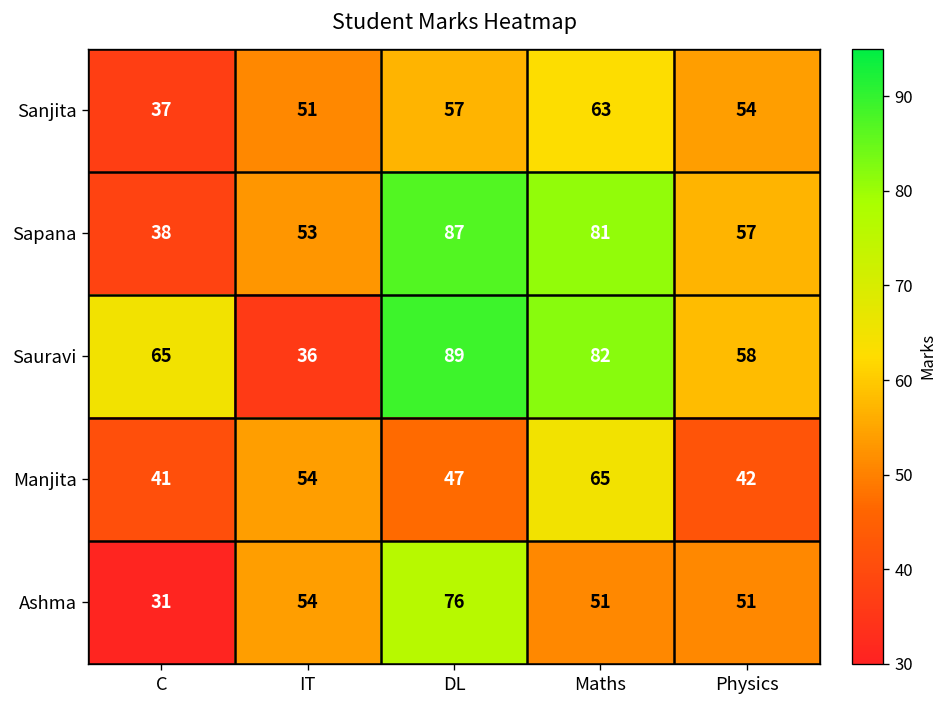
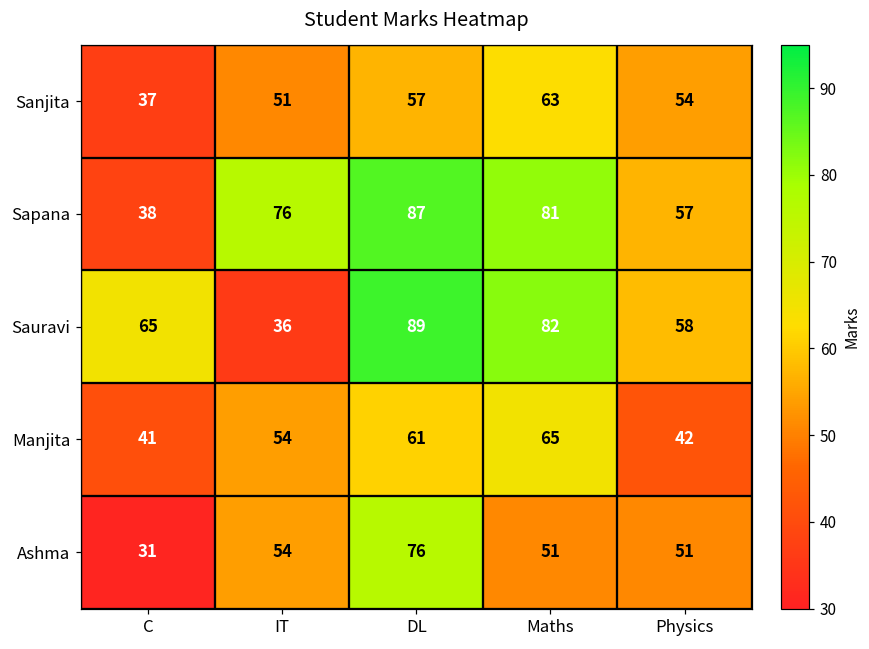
Sapana, IT: 53 -> 76
Manjita, DL: 47 -> 61
